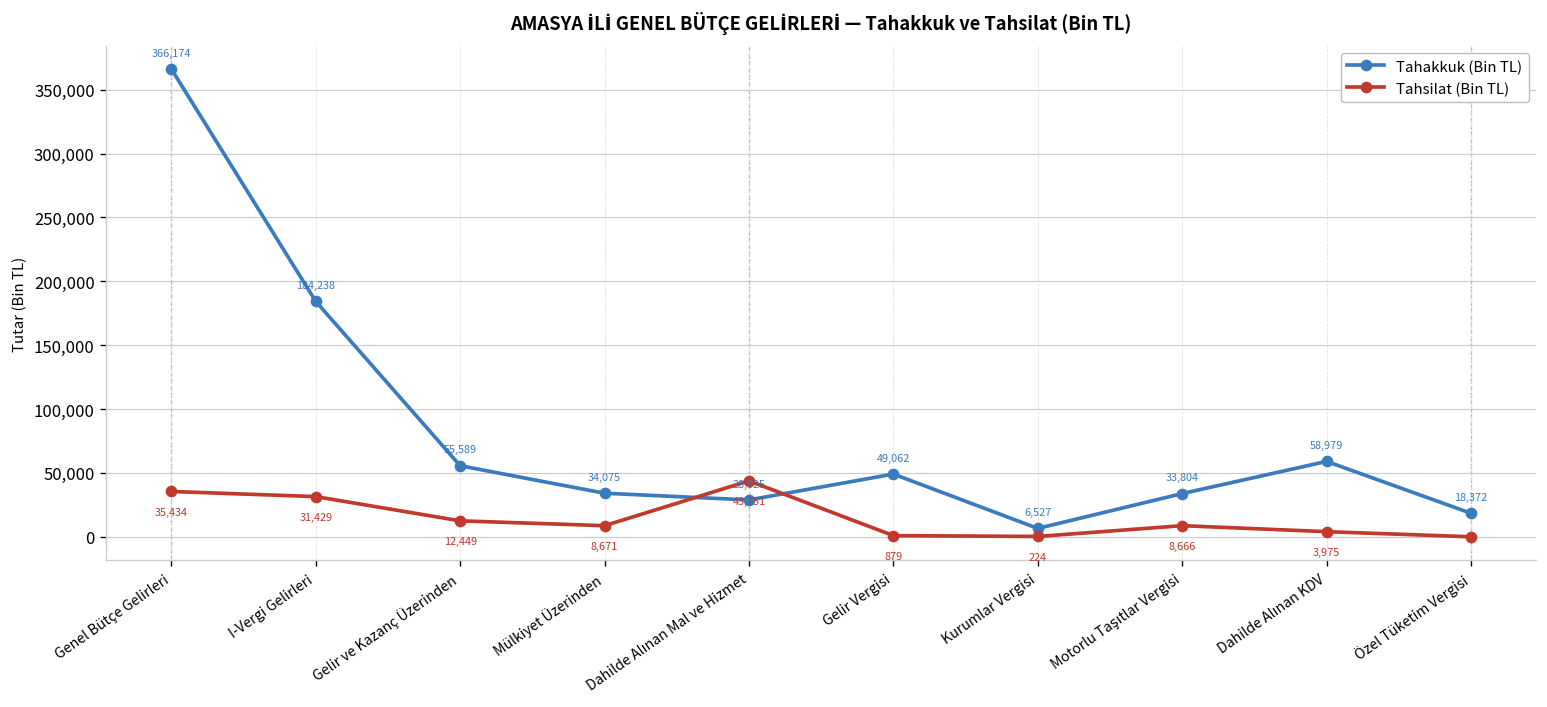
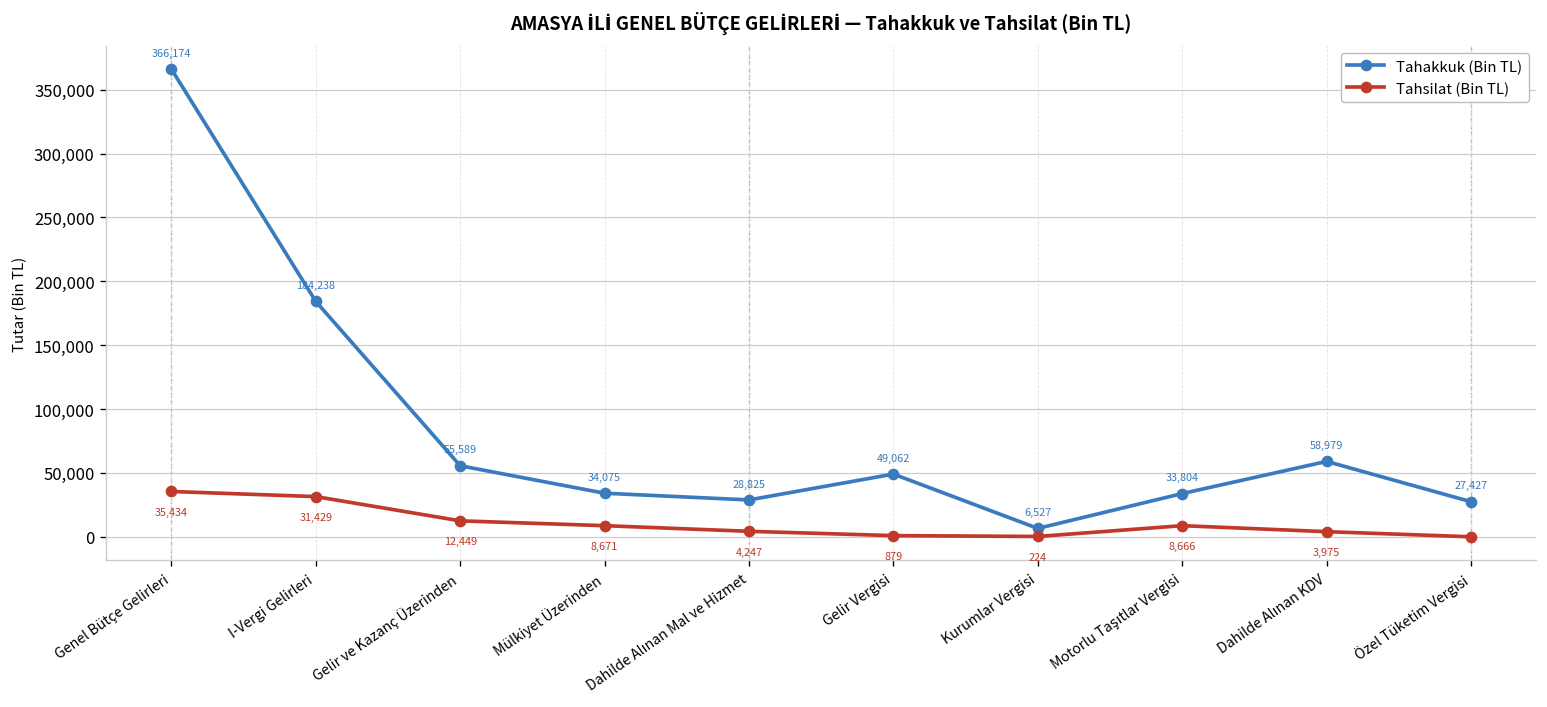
Tahsilat (Bin TL), Dahilde Alınan Mal ve Hizmet: 43,751 -> 4,247
Tahakkuk (Bin TL), Özel Tüketim Vergisi: 18,372 -> 27,427
